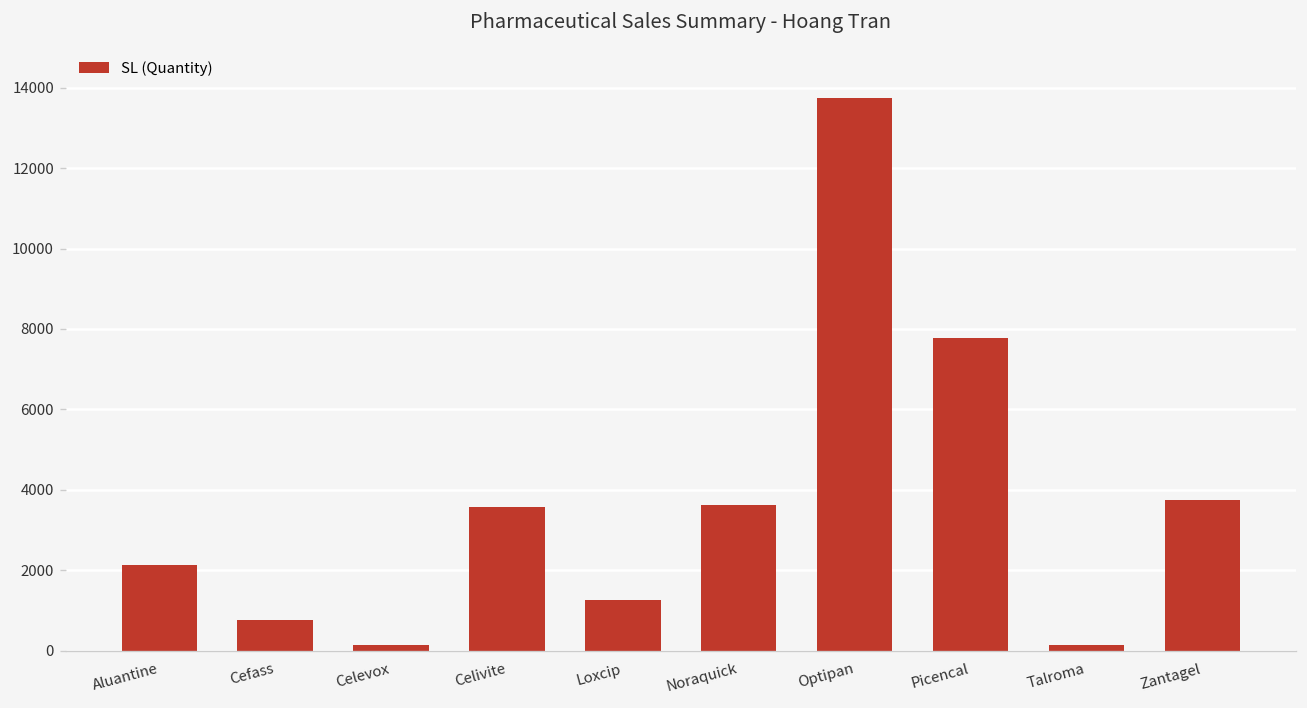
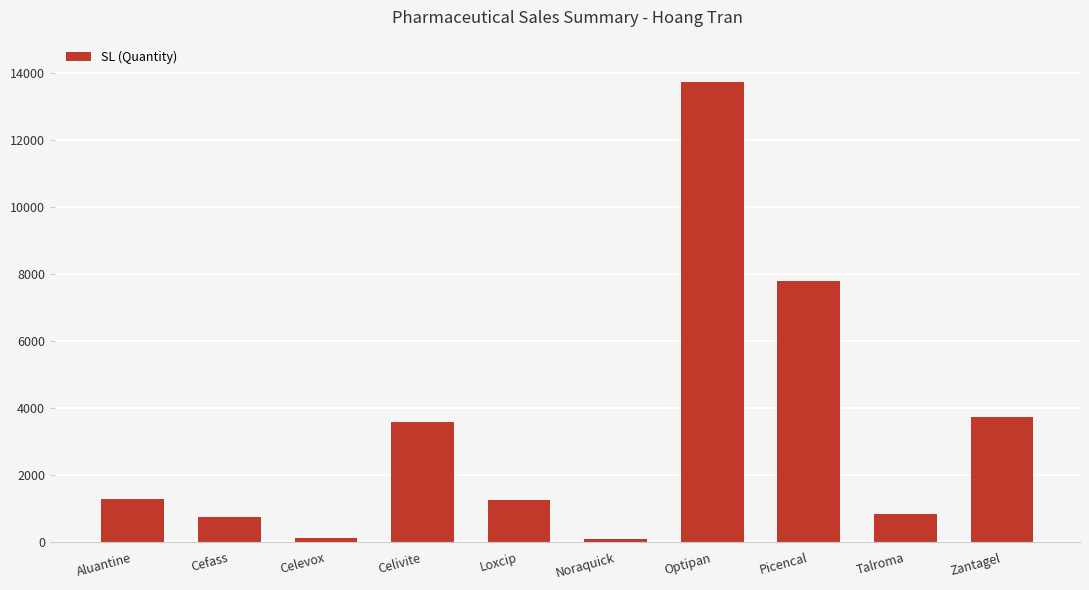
Aluantine: 2100 -> 1300
Noraquick: 3600 -> 100
Talroma: 100 -> 800
